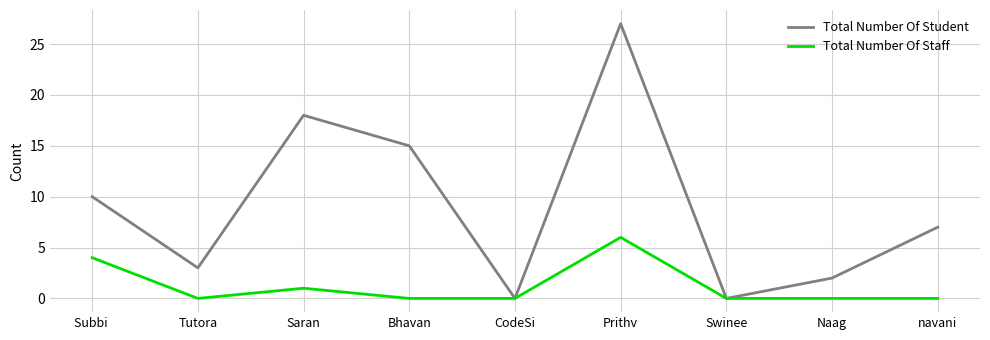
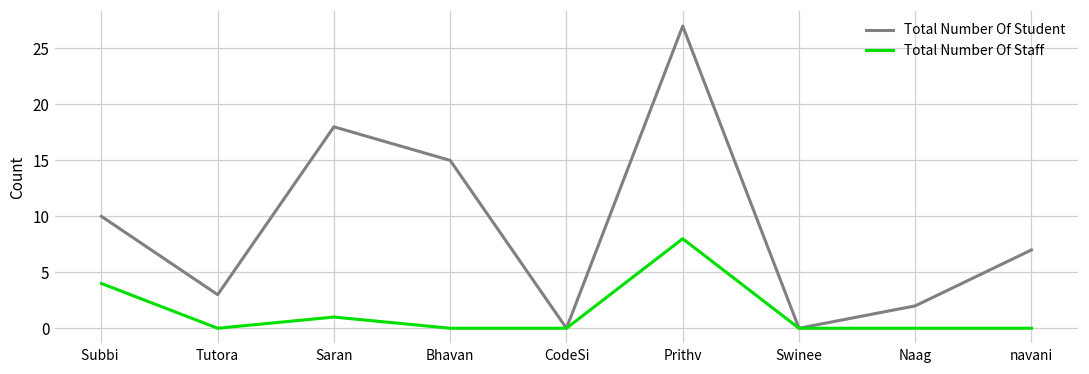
Total Number Of Staff, Prithv: 6 -> 8
